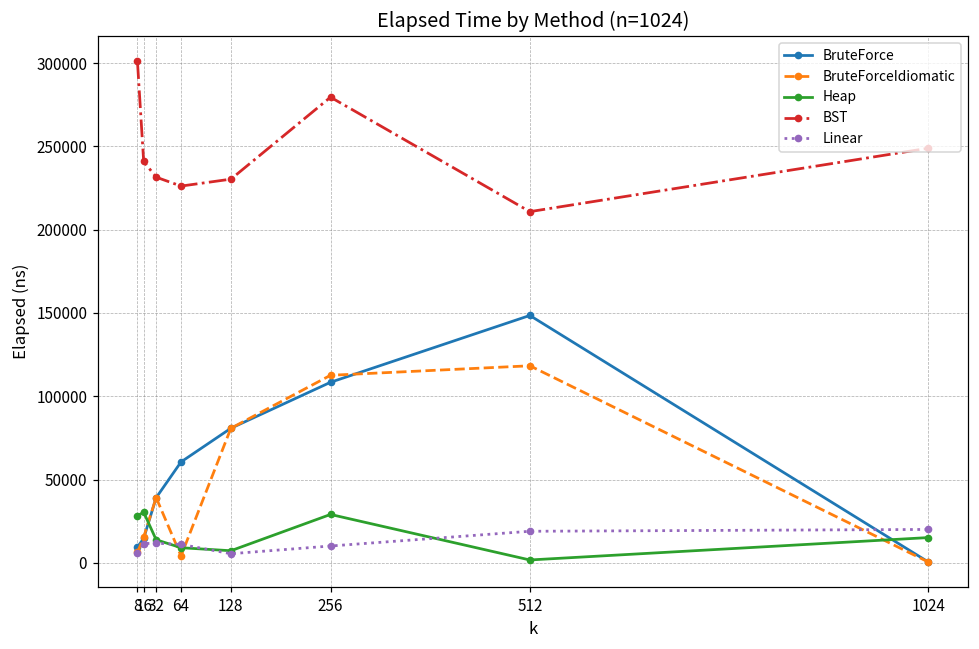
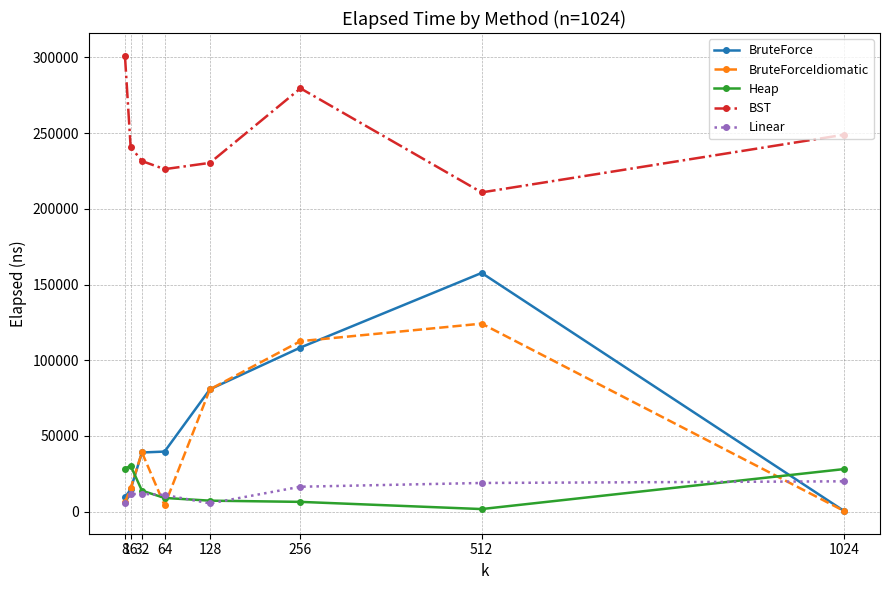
BruteForce, 64: 61000 -> 40000
Heap, 256: 29000 -> 7000
Linear, 256: 10000 -> 17000
BruteForce, 512: 149000 -> 158000
BruteForceIdiomatic, 512: 118000 -> 124000
Heap, 1024: 15000 -> 28000
